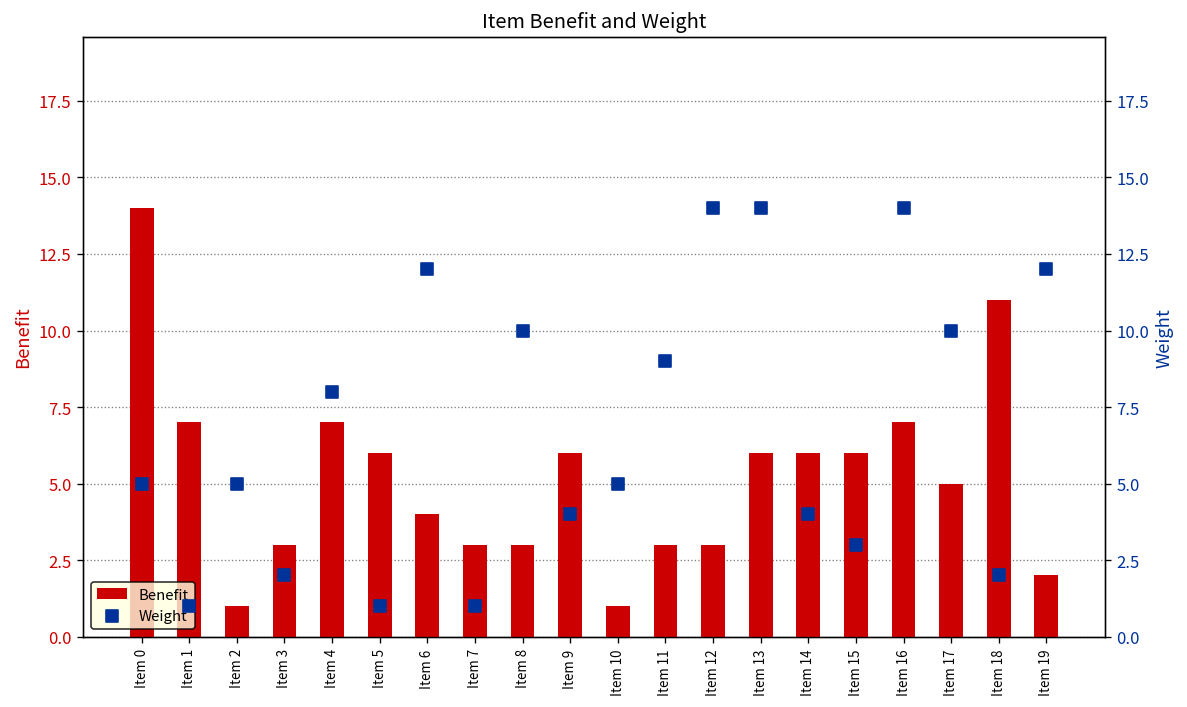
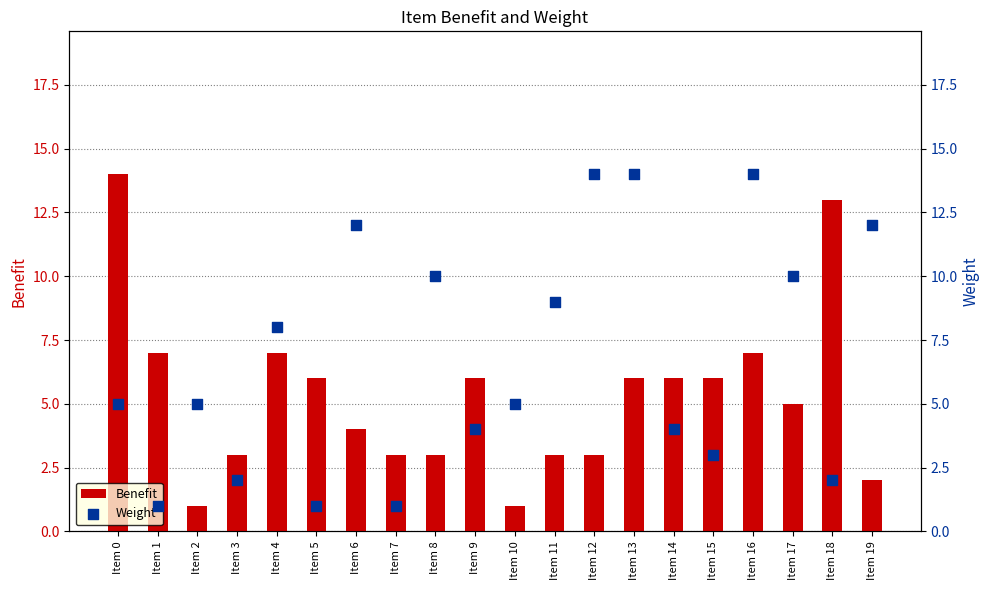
Benefit, Item 18: 11 -> 13
